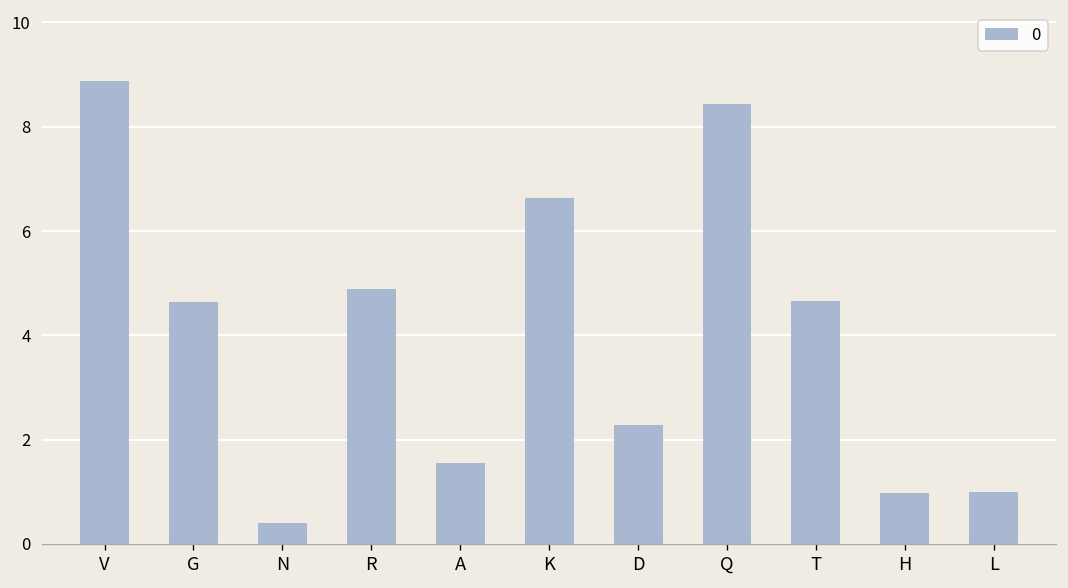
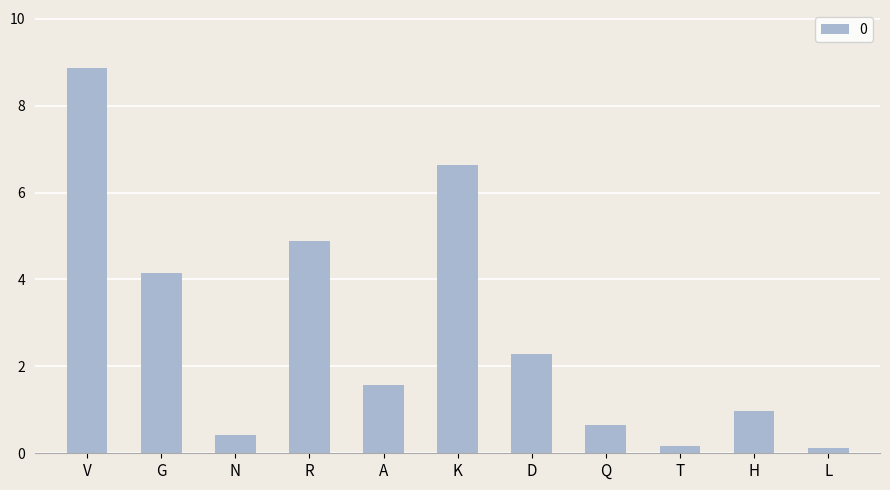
G: 4.6 -> 4.1
Q: 8.4 -> 0.6
T: 4.7 -> 0.2
L: 1.0 -> 0.1
